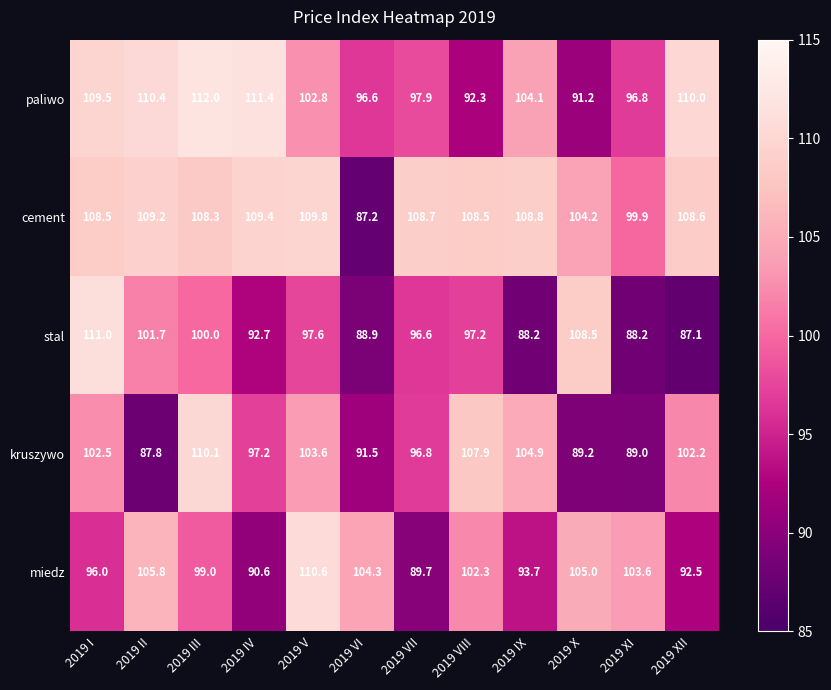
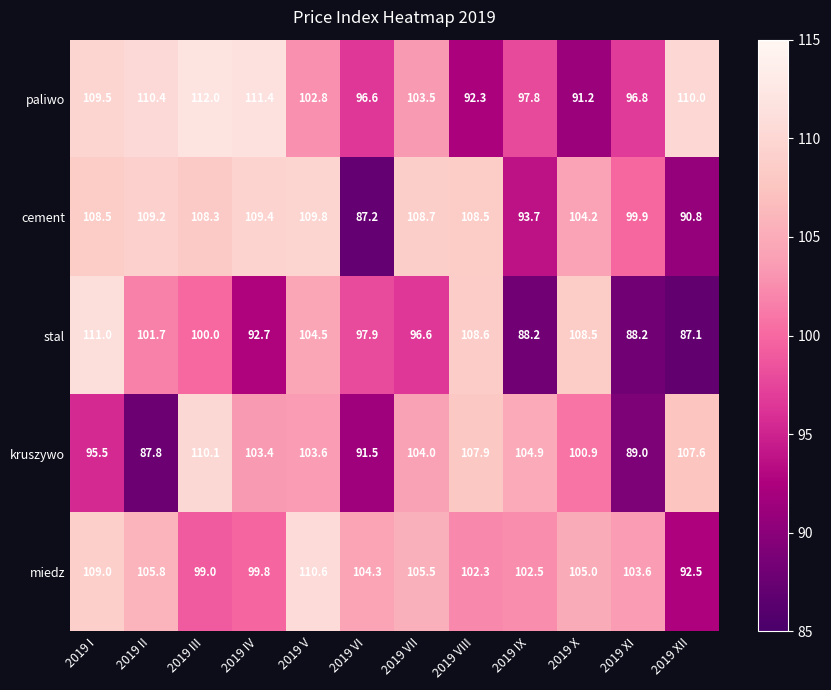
paliwo, 2019 VII: 97.9 -> 103.5
paliwo, 2019 IX: 104.1 -> 97.8
cement, 2019 IX: 108.8 -> 93.7
cement, 2019 XII: 108.6 -> 90.8
stal, 2019 V: 97.6 -> 104.5
stal, 2019 VI: 88.9 -> 97.9
stal, 2019 VIII: 97.2 -> 108.6
kruszywo, 2019 I: 102.5 -> 95.5
kruszywo, 2019 IV: 97.2 -> 103.4
kruszywo, 2019 VII: 96.8 -> 104.0
kruszywo, 2019 X: 89.2 -> 100.9
kruszywo, 2019 XII: 102.2 -> 107.6
miedz, 2019 I: 96.0 -> 109.0
miedz, 2019 IV: 90.6 -> 99.8
miedz, 2019 VII: 89.7 -> 105.5
miedz, 2019 IX: 93.7 -> 102.5
